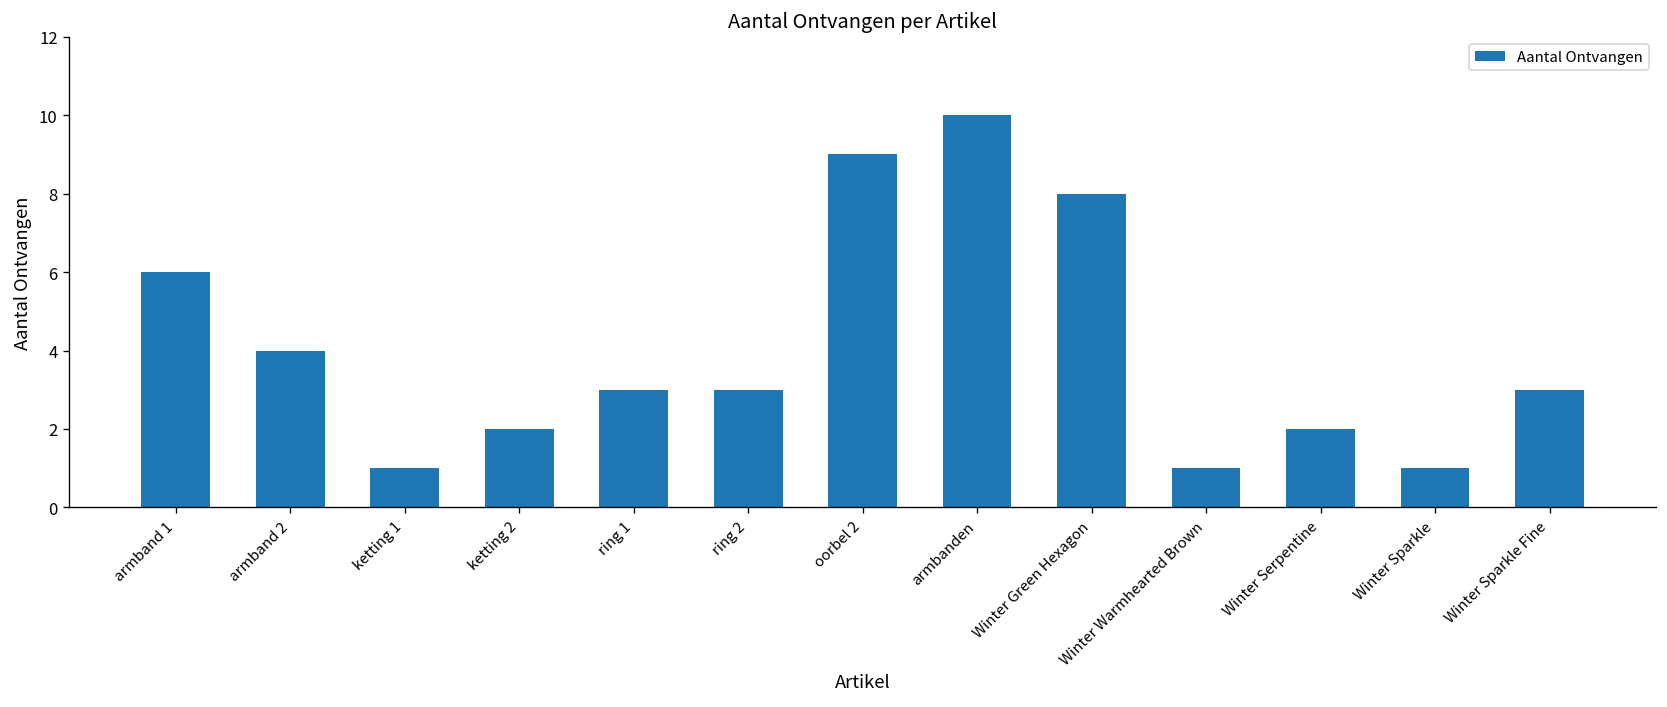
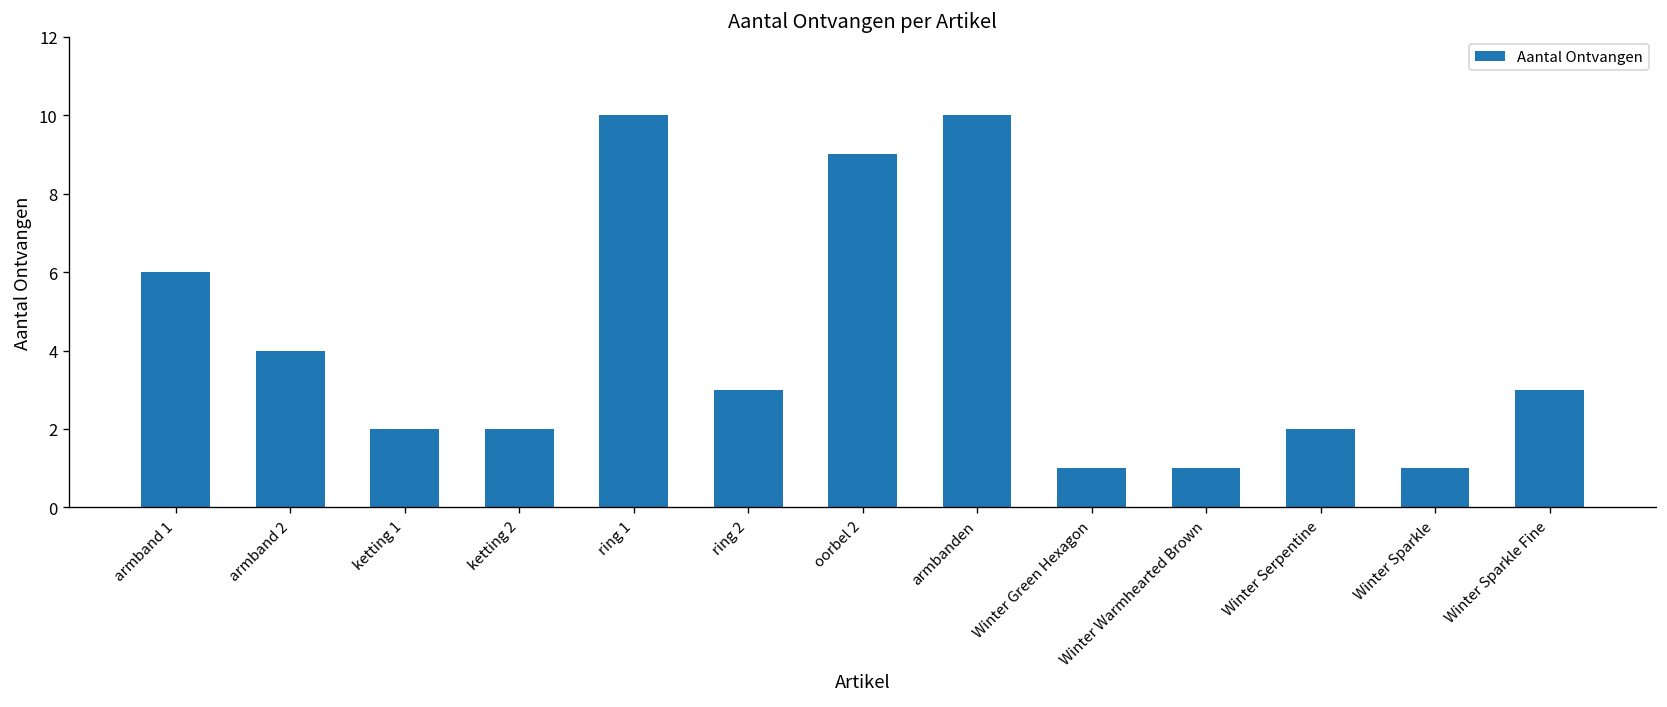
ketting 1: 1 -> 2
ring 1: 3 -> 10
Winter Green Hexagon: 8 -> 1
